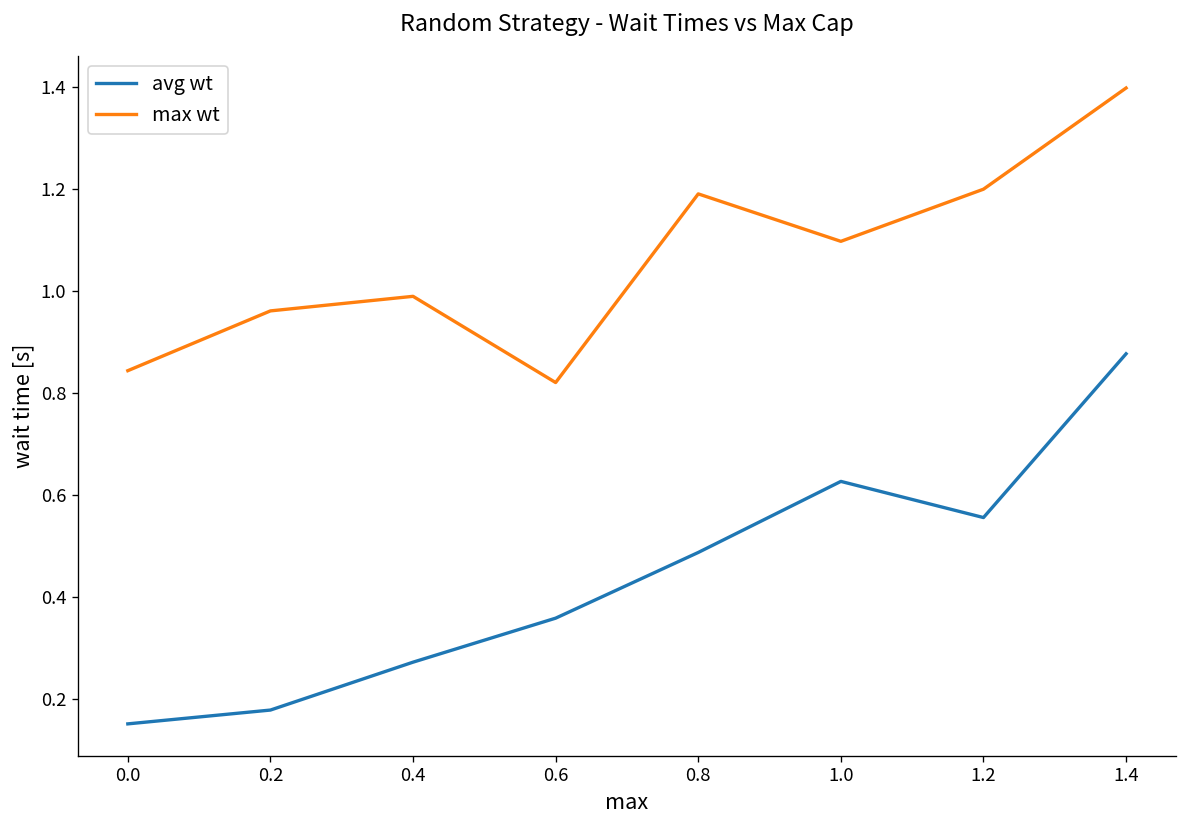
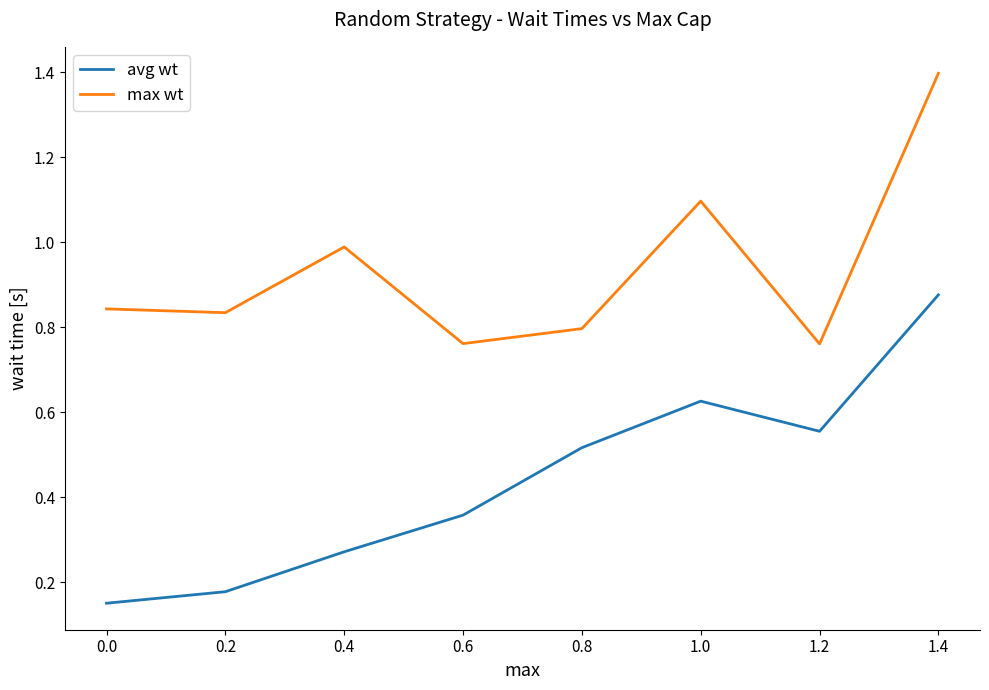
max wt, 0.2: 0.96 -> 0.83
max wt, 0.6: 0.82 -> 0.76
avg wt, 0.8: 0.49 -> 0.52
max wt, 0.8: 1.19 -> 0.80
max wt, 1.2: 1.20 -> 0.76
